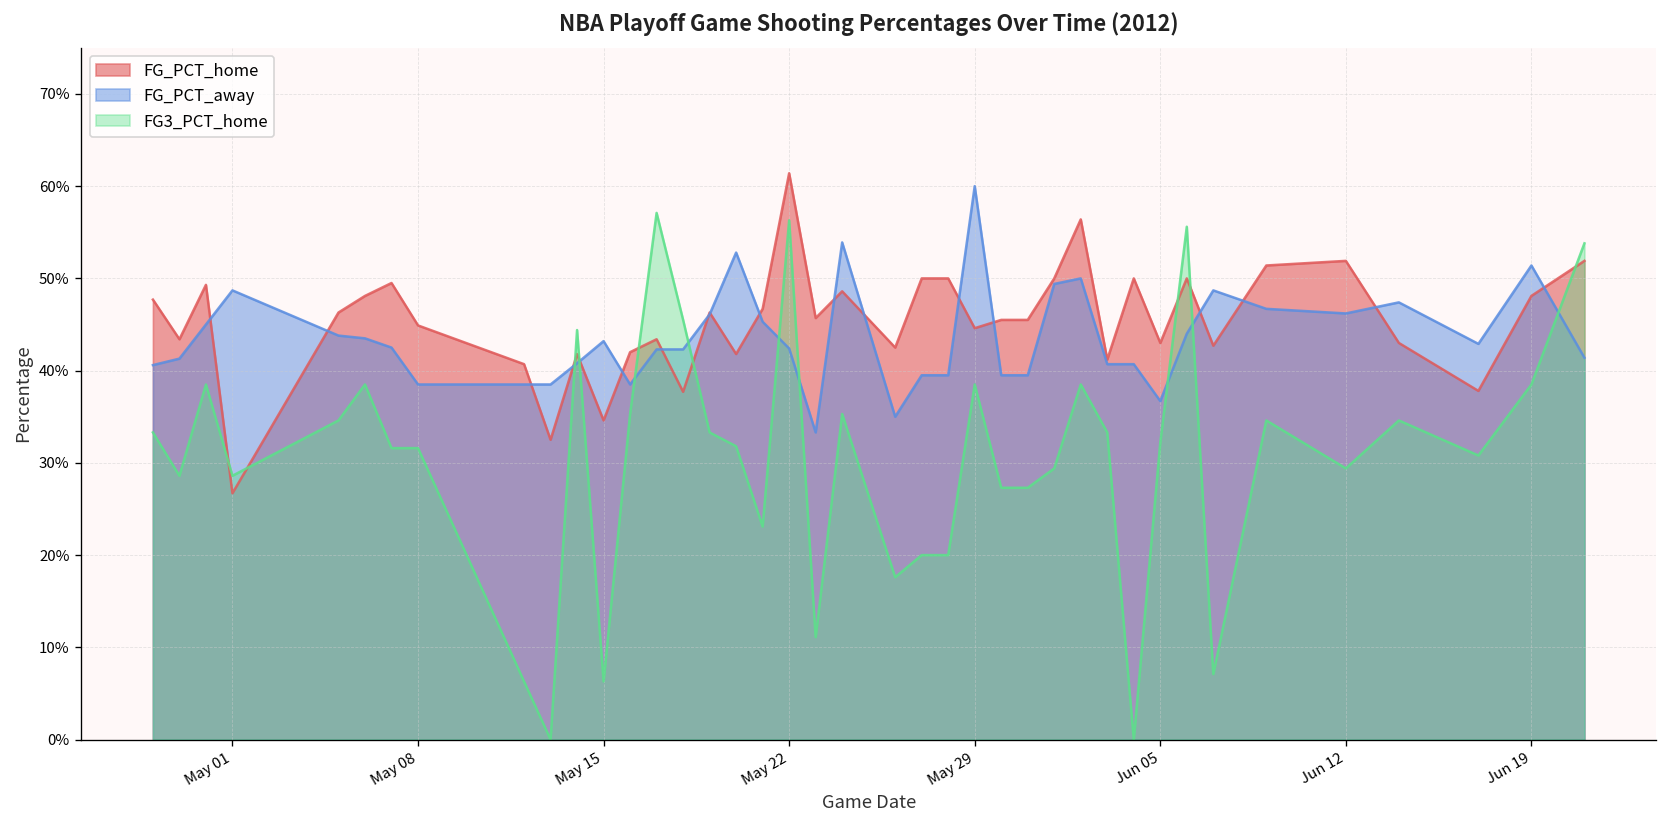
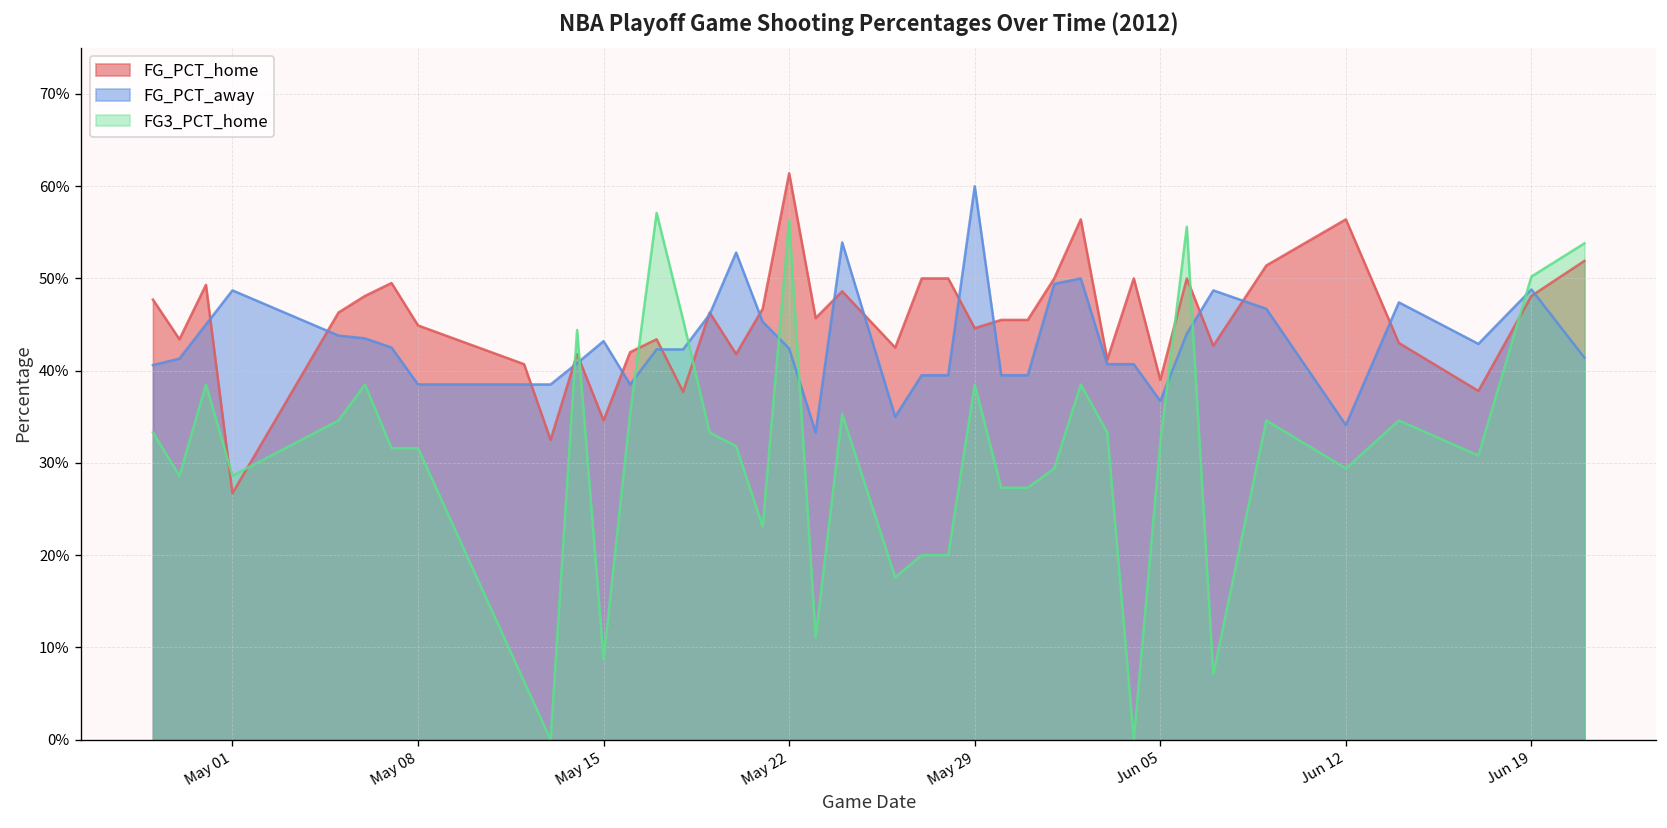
FG3_PCT_home, May 15: 6% -> 9%
FG_PCT_home, Jun 05: 43% -> 39%
FG_PCT_home, Jun 12: 52% -> 56%
FG_PCT_away, Jun 12: 46% -> 34%
FG_PCT_away, Jun 19: 51% -> 49%
FG3_PCT_home, Jun 19: 39% -> 50%
